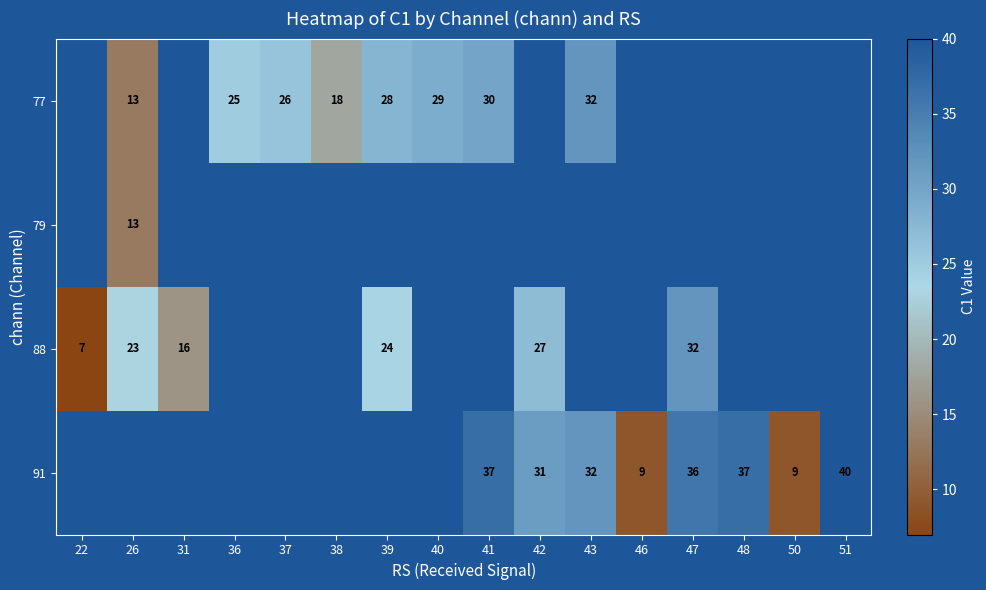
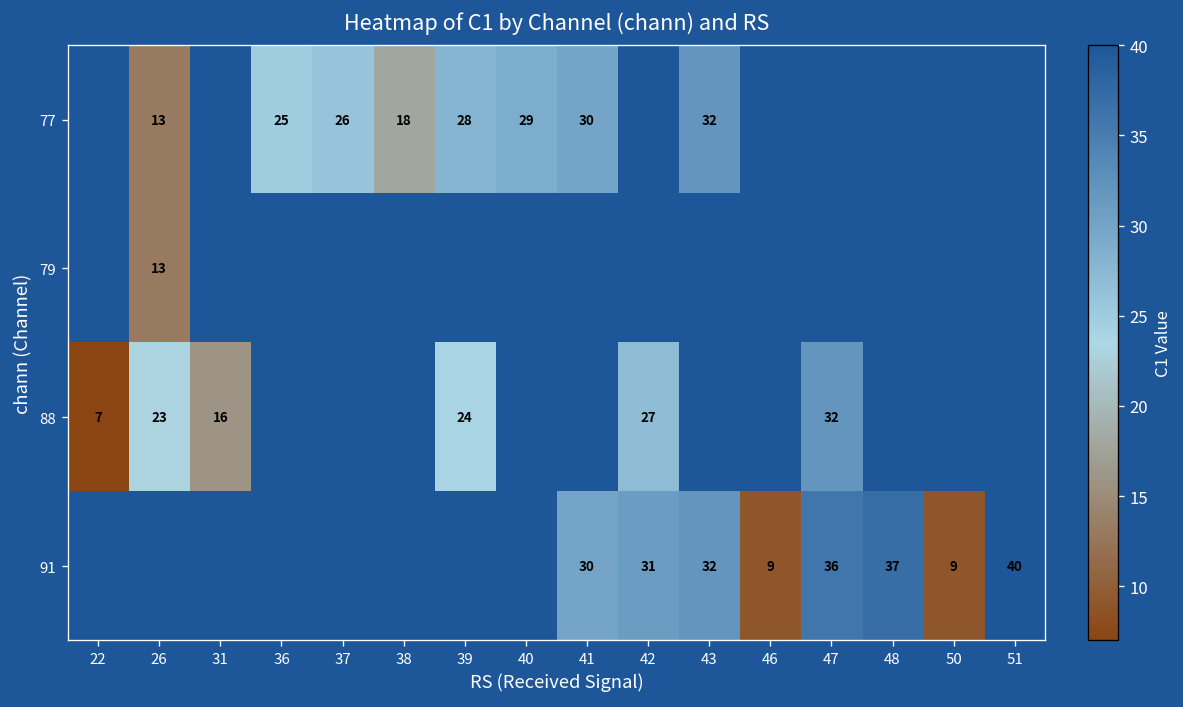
91, 41: 37 -> 30
